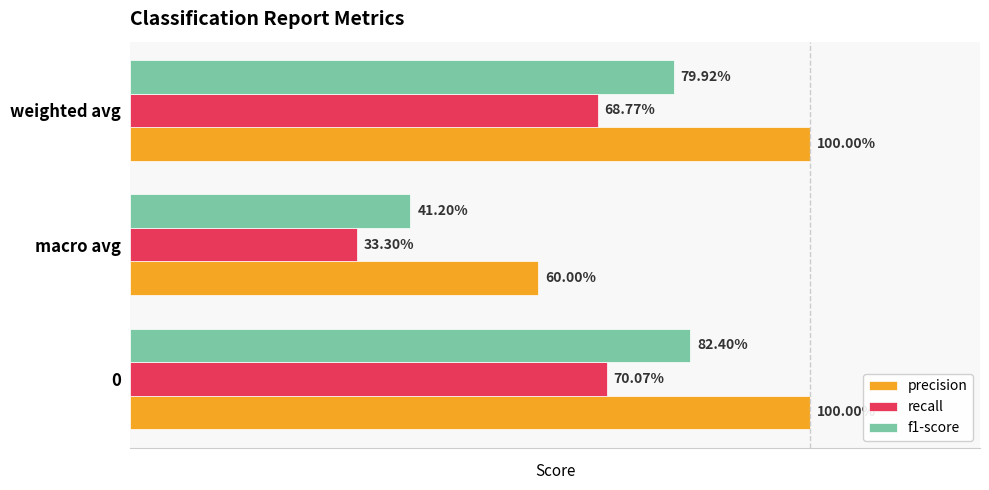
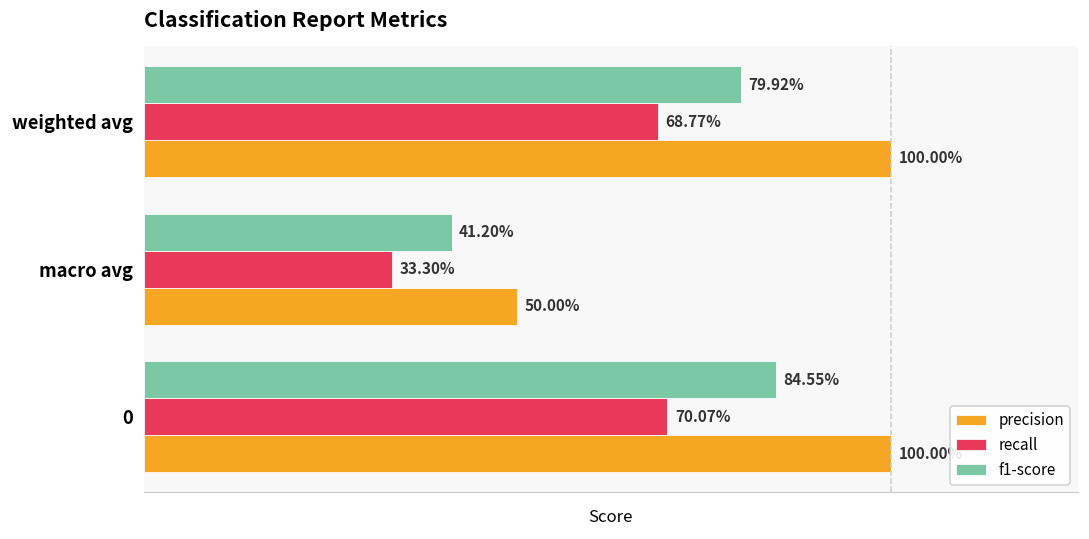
precision, macro avg: 60.00% -> 50.00%
f1-score, 0: 82.40% -> 84.55%
